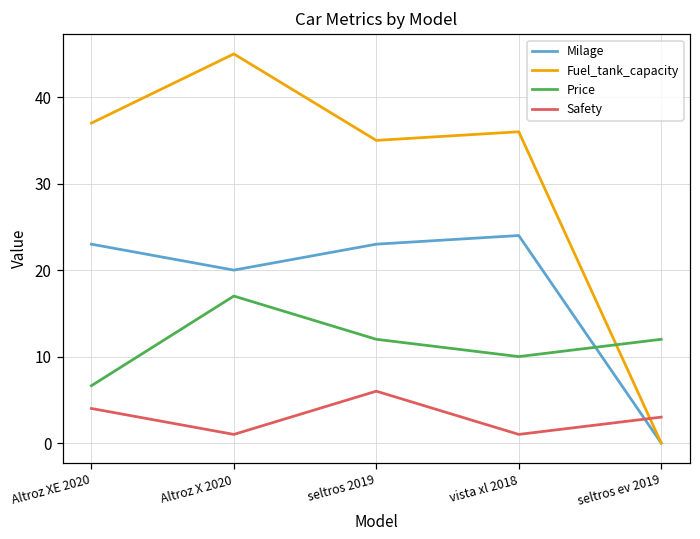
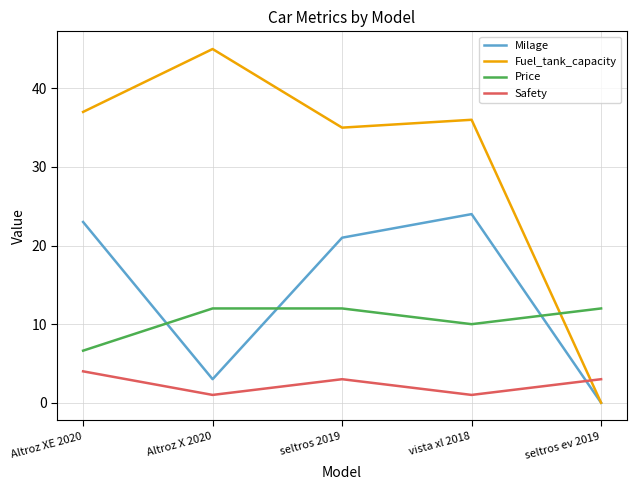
Milage, Altroz X 2020: 20 -> 3
Price, Altroz X 2020: 17 -> 12
Milage, seltros 2019: 23 -> 21
Safety, seltros 2019: 6 -> 3
